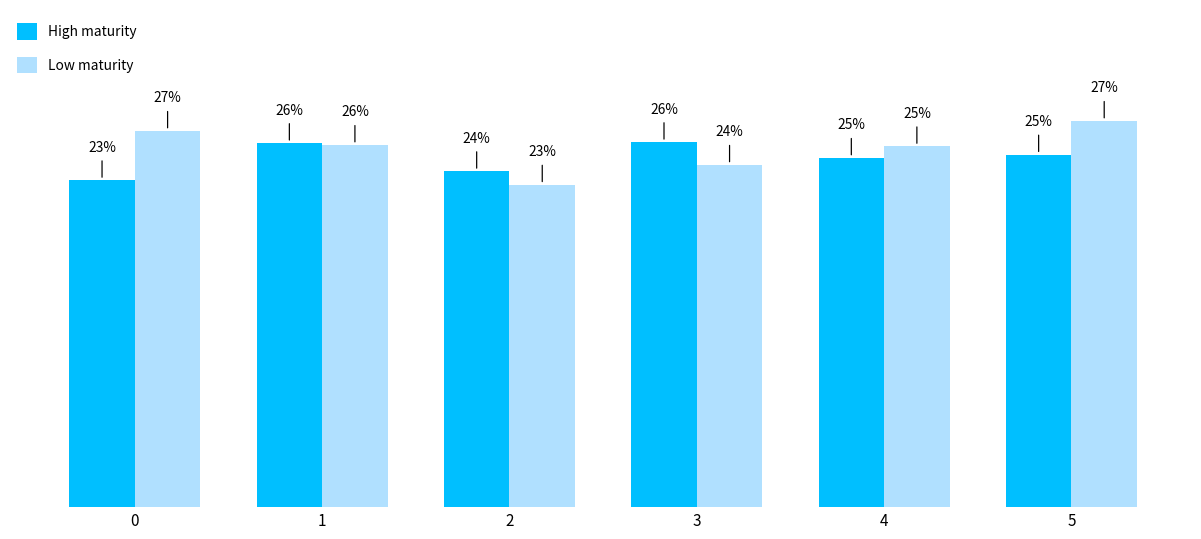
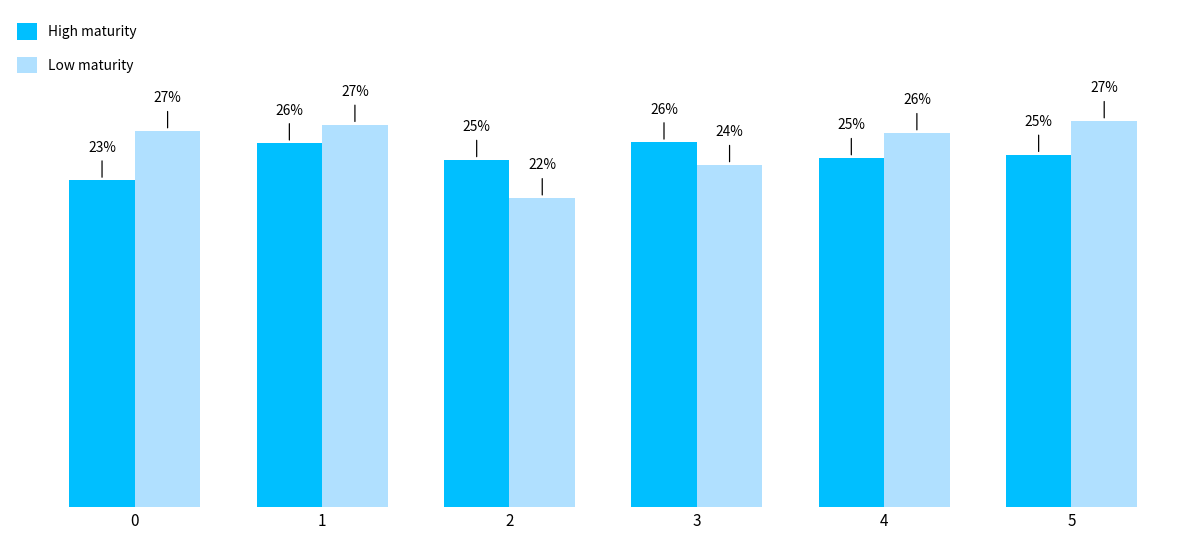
Low maturity, 1: 26% -> 27%
High maturity, 2: 24% -> 25%
Low maturity, 2: 23% -> 22%
Low maturity, 4: 25% -> 26%
